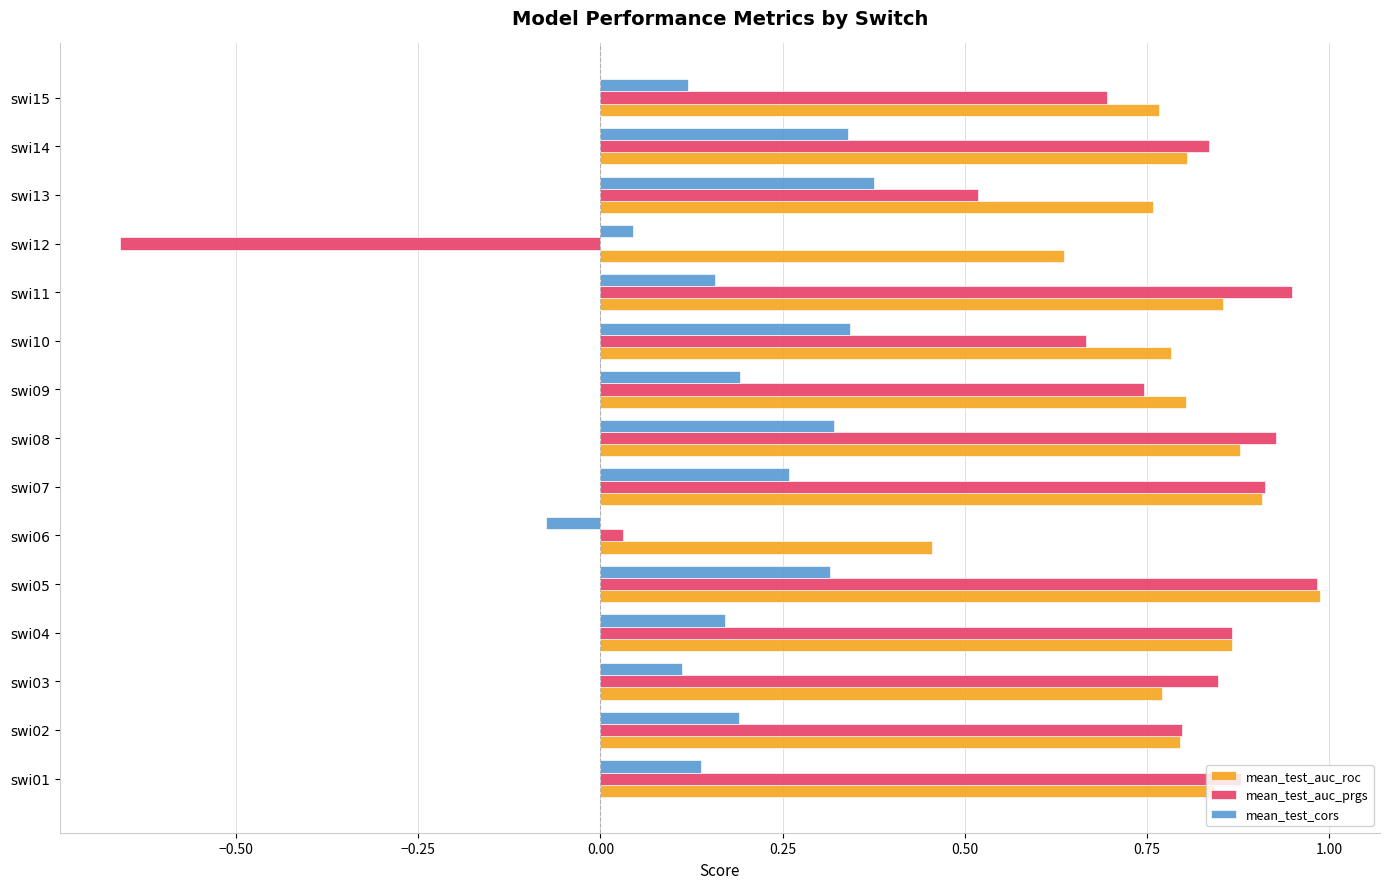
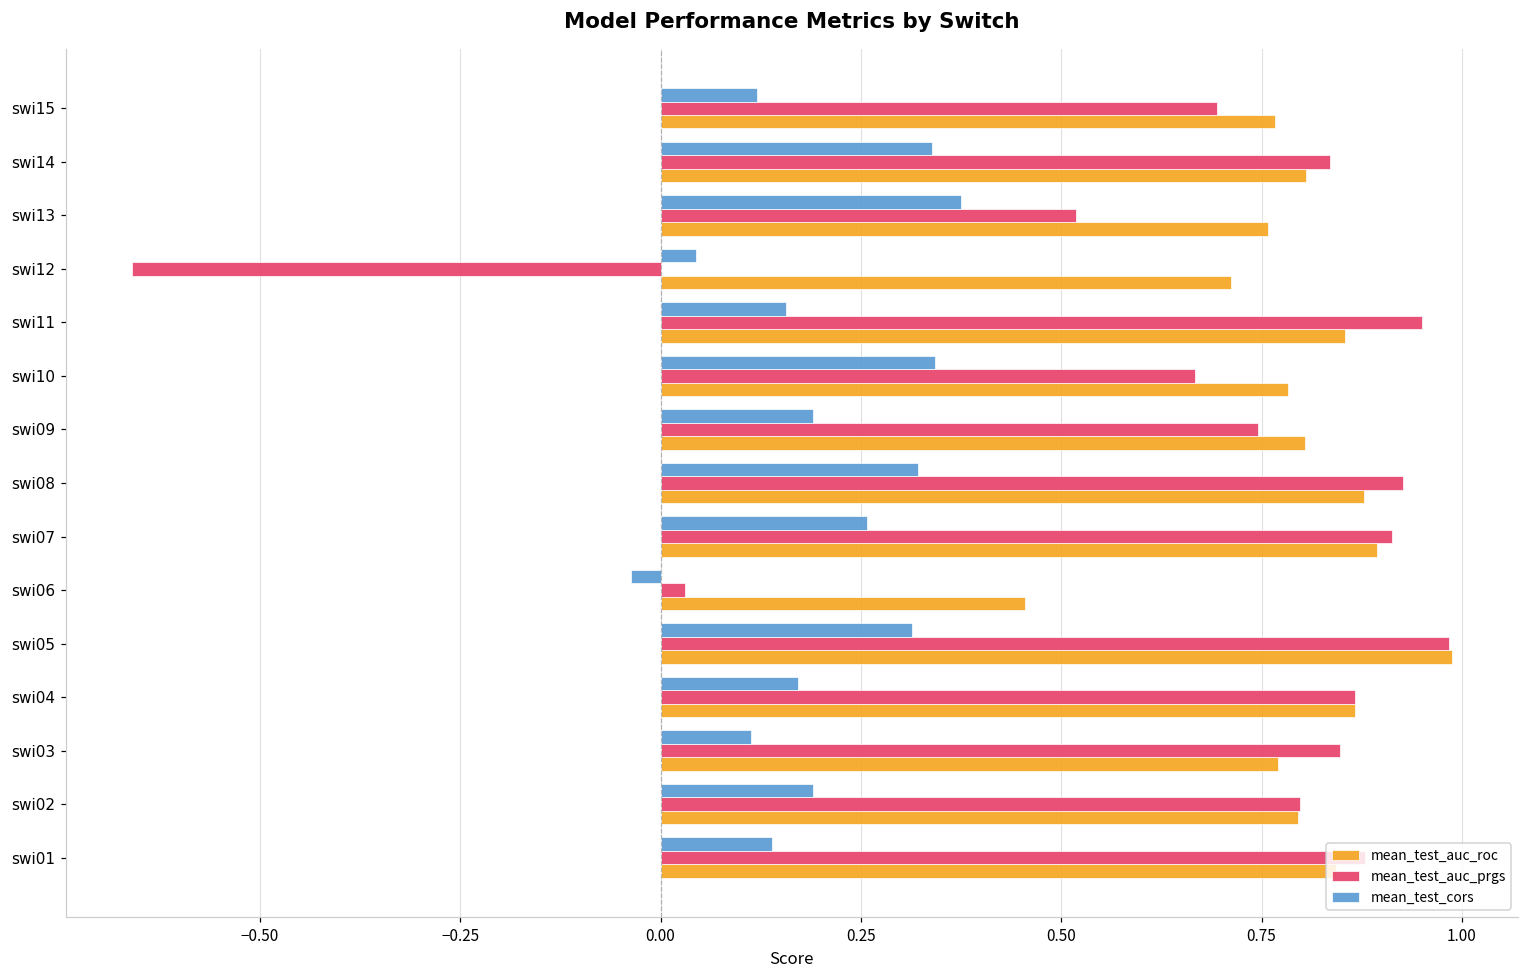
mean_test_auc_roc, swi12: 0.64 -> 0.71
mean_test_auc_roc, swi07: 0.91 -> 0.89
mean_test_cors, swi06: -0.08 -> -0.04
